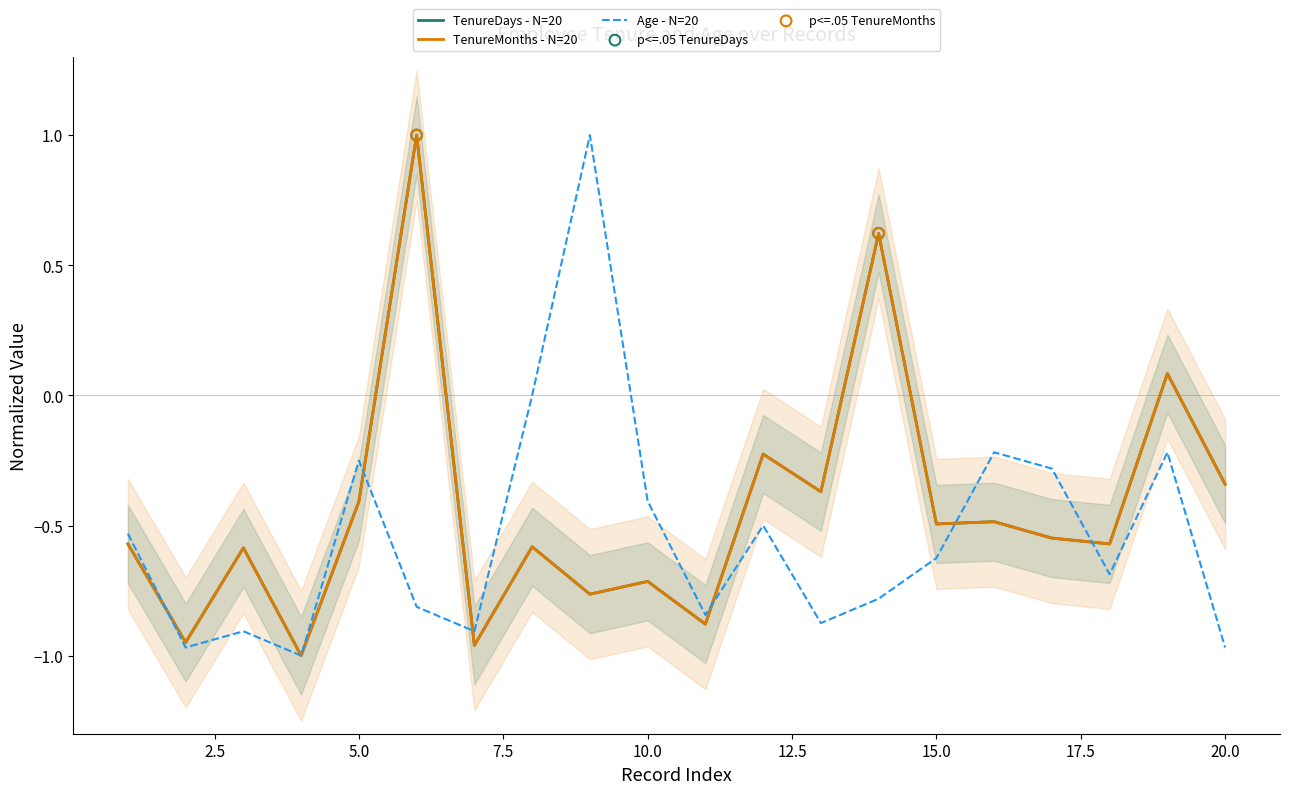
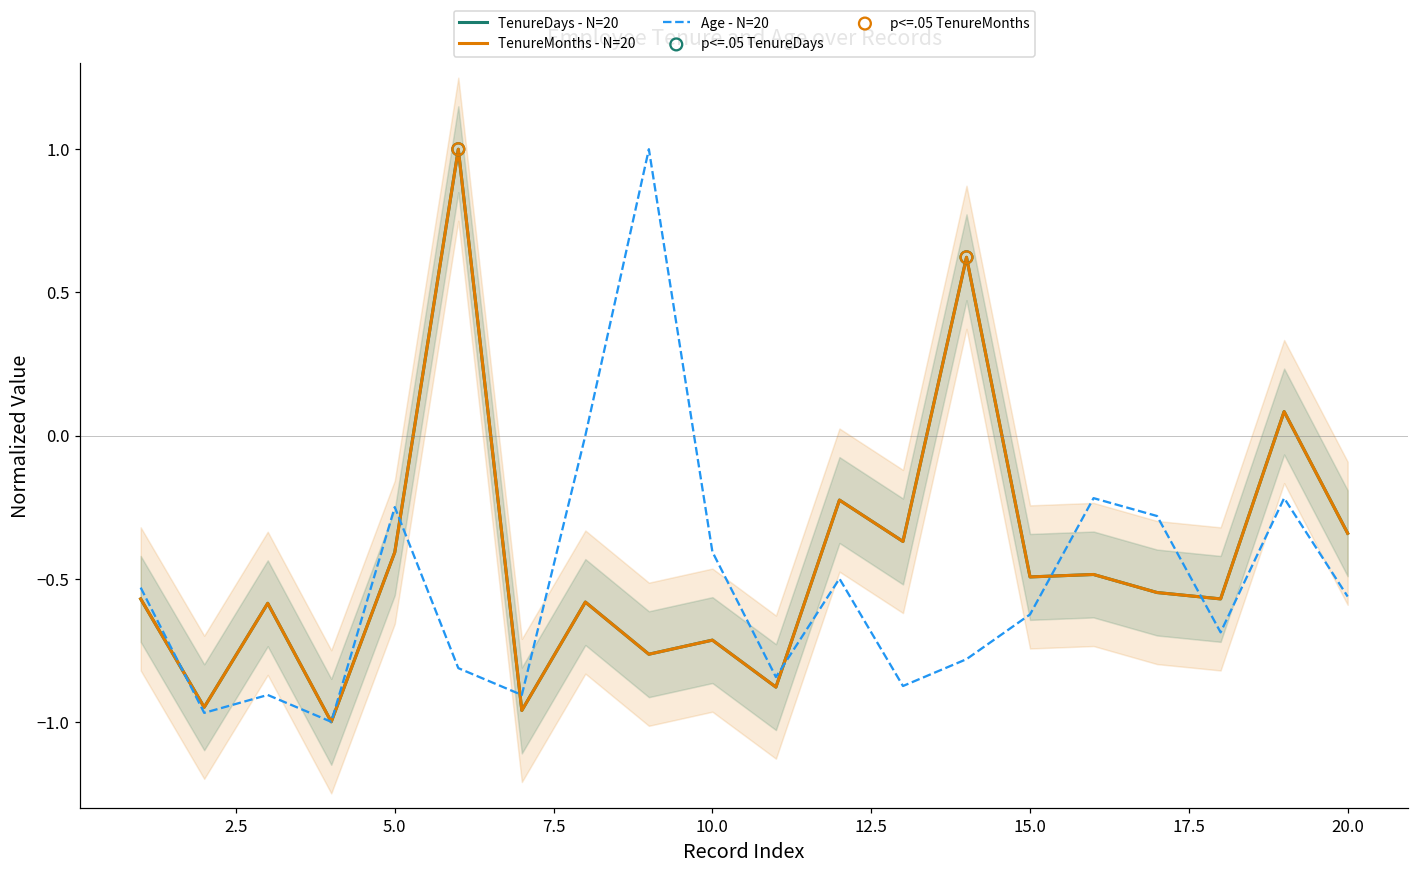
Age - N=20, 20.0: -0.97 -> -0.56
